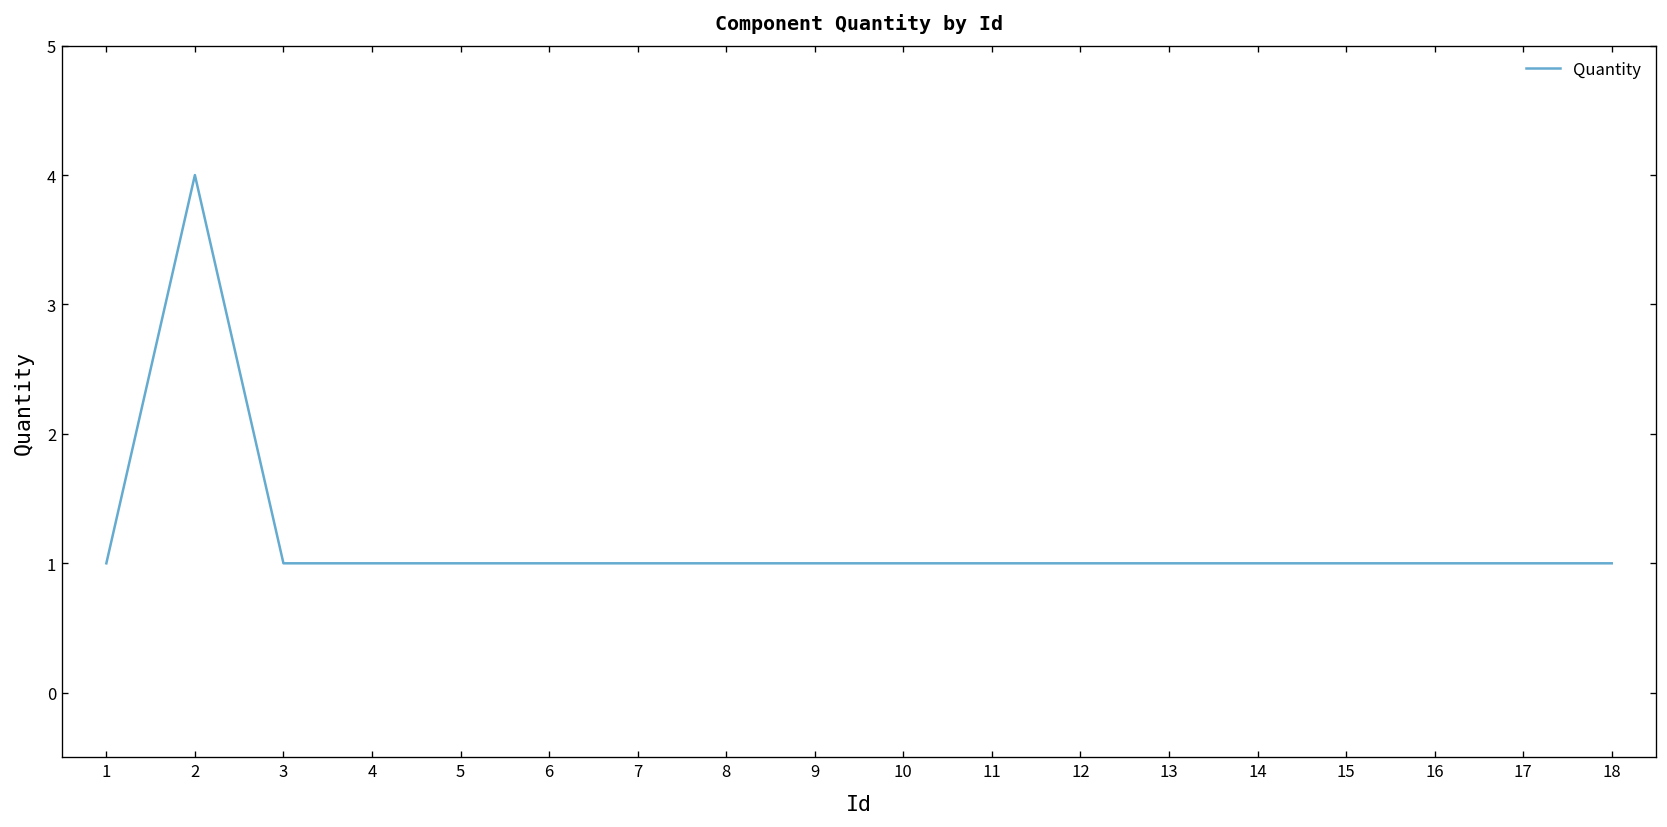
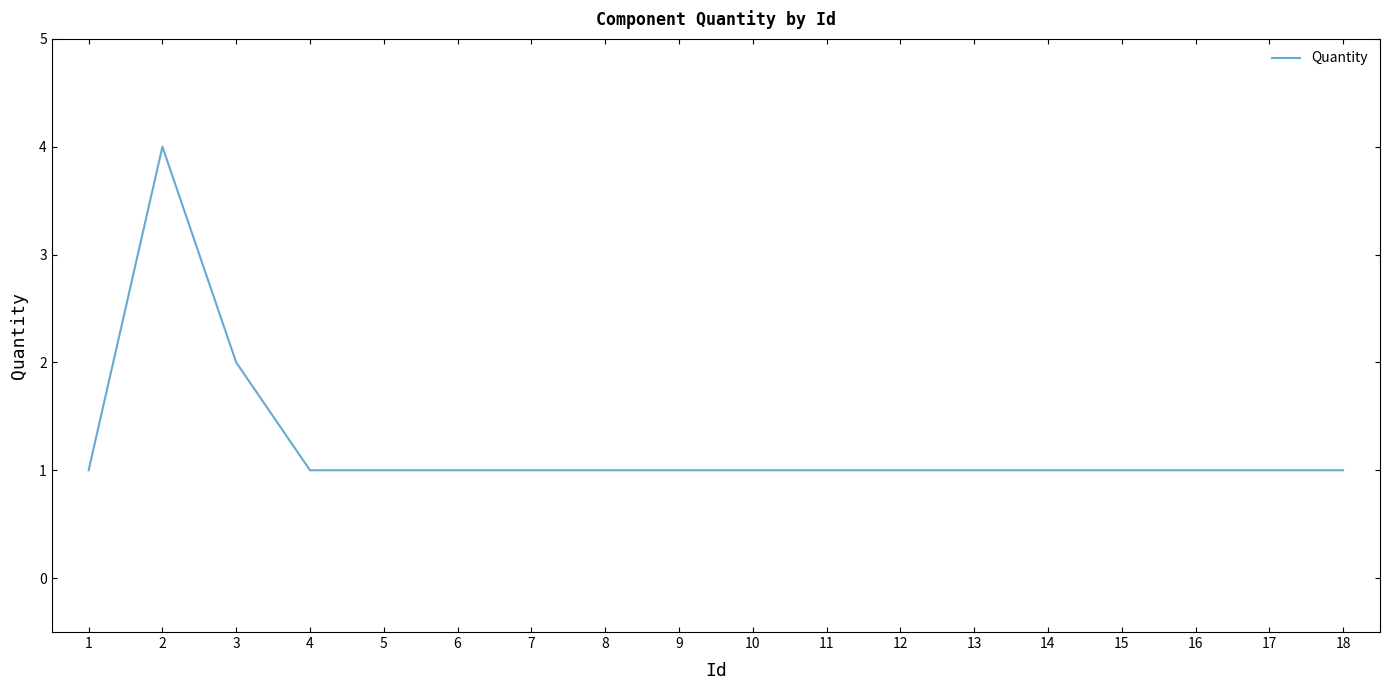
3: 1 -> 2
